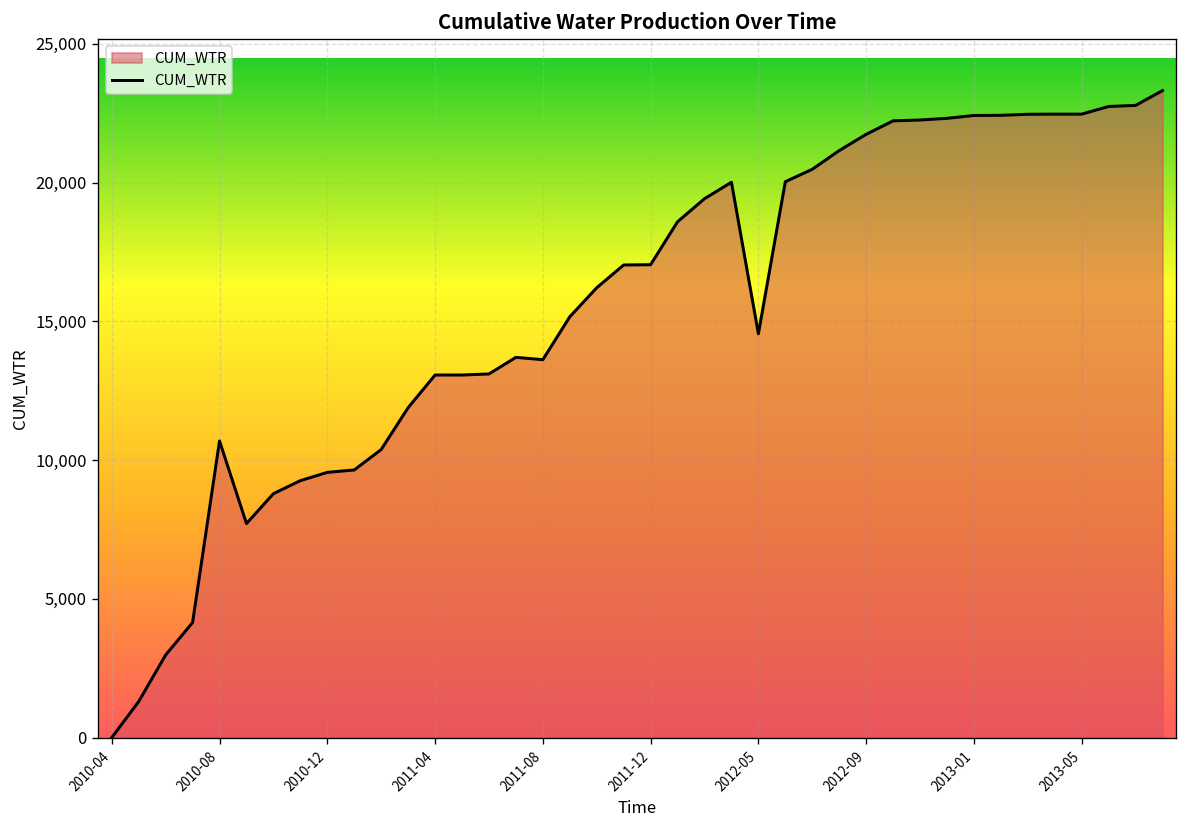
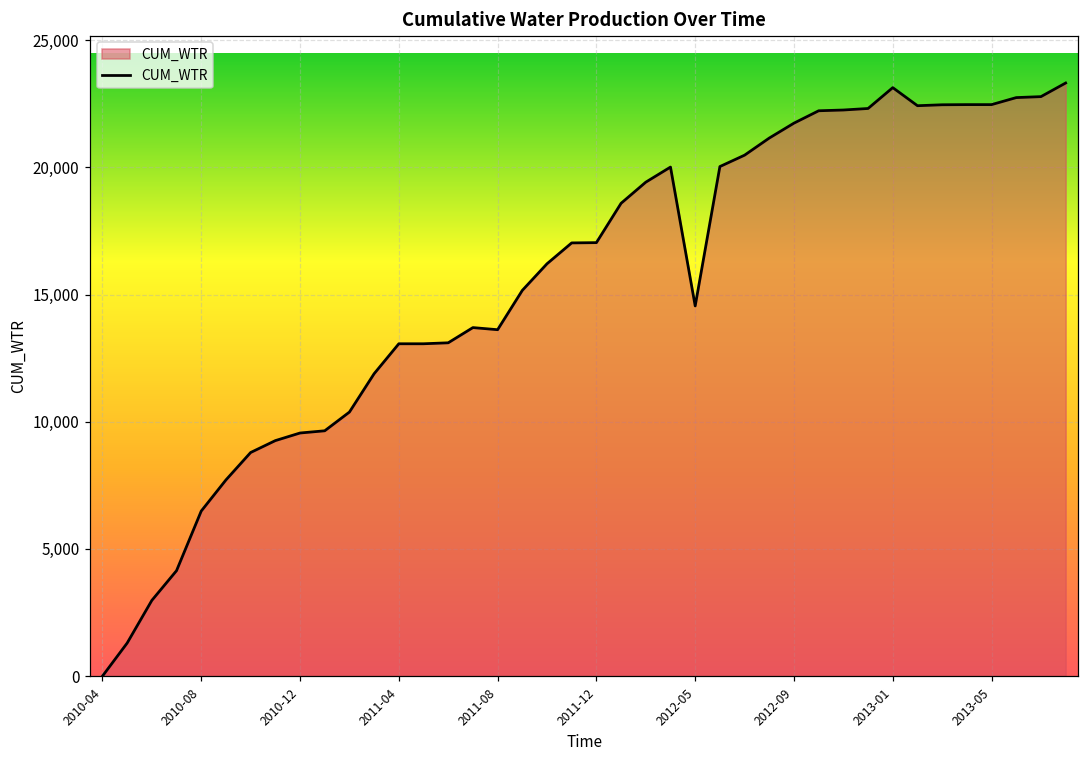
2010-08: 10,700 -> 6,500
2013-01: 22,400 -> 23,100
